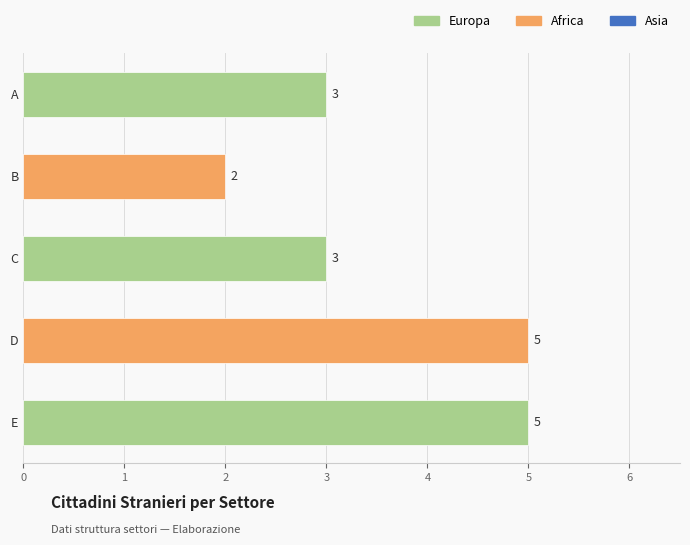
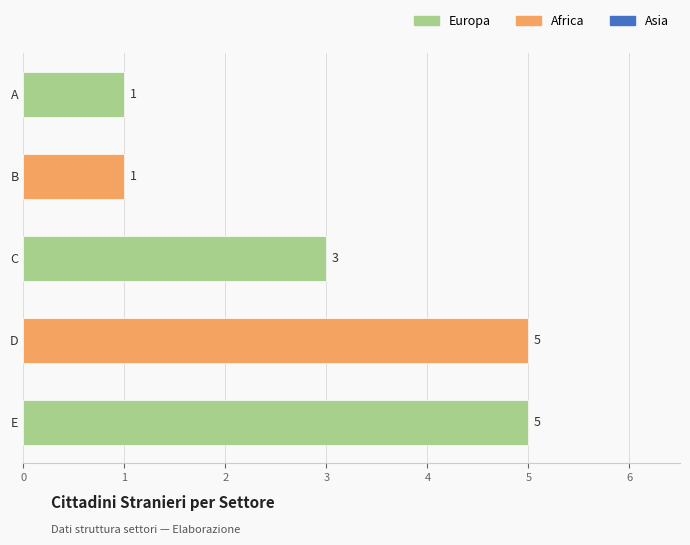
A: 3 -> 1
B: 2 -> 1
